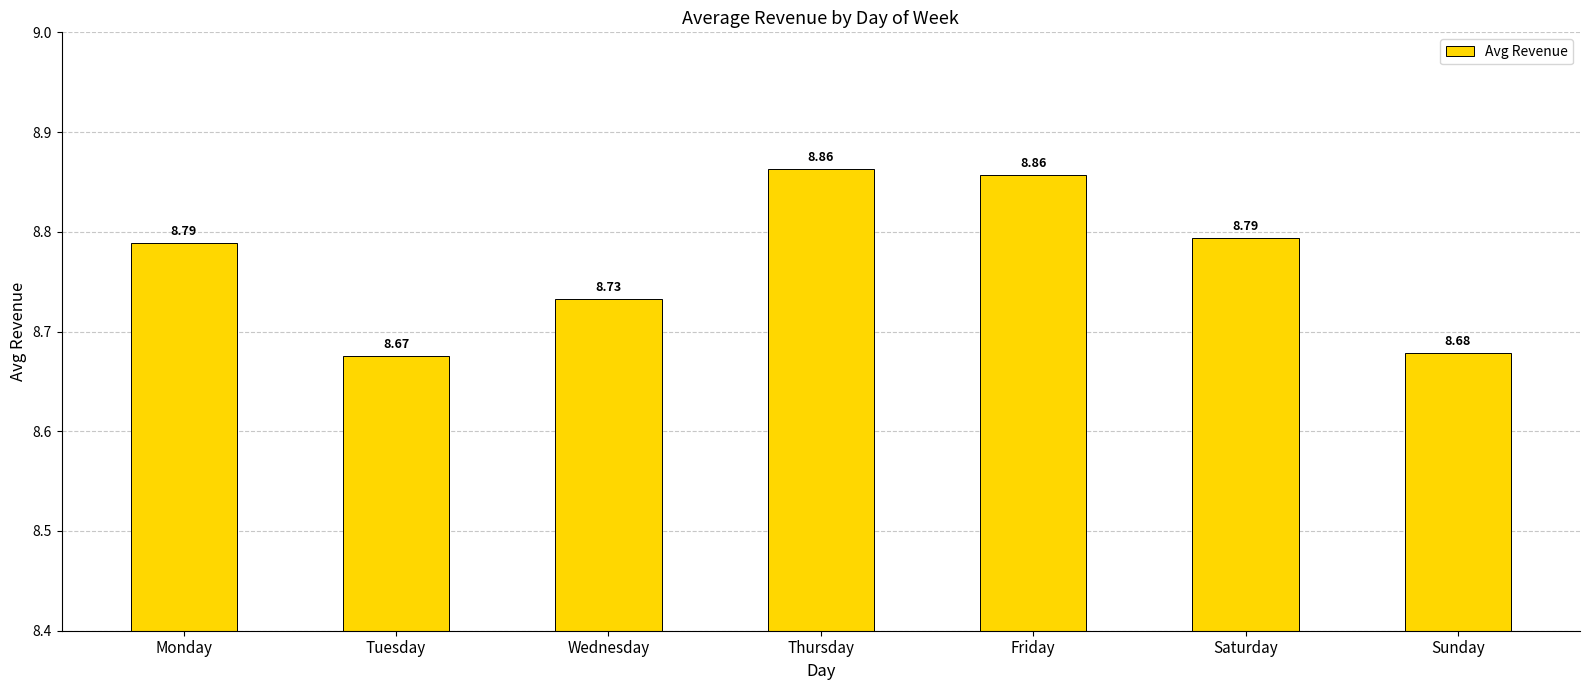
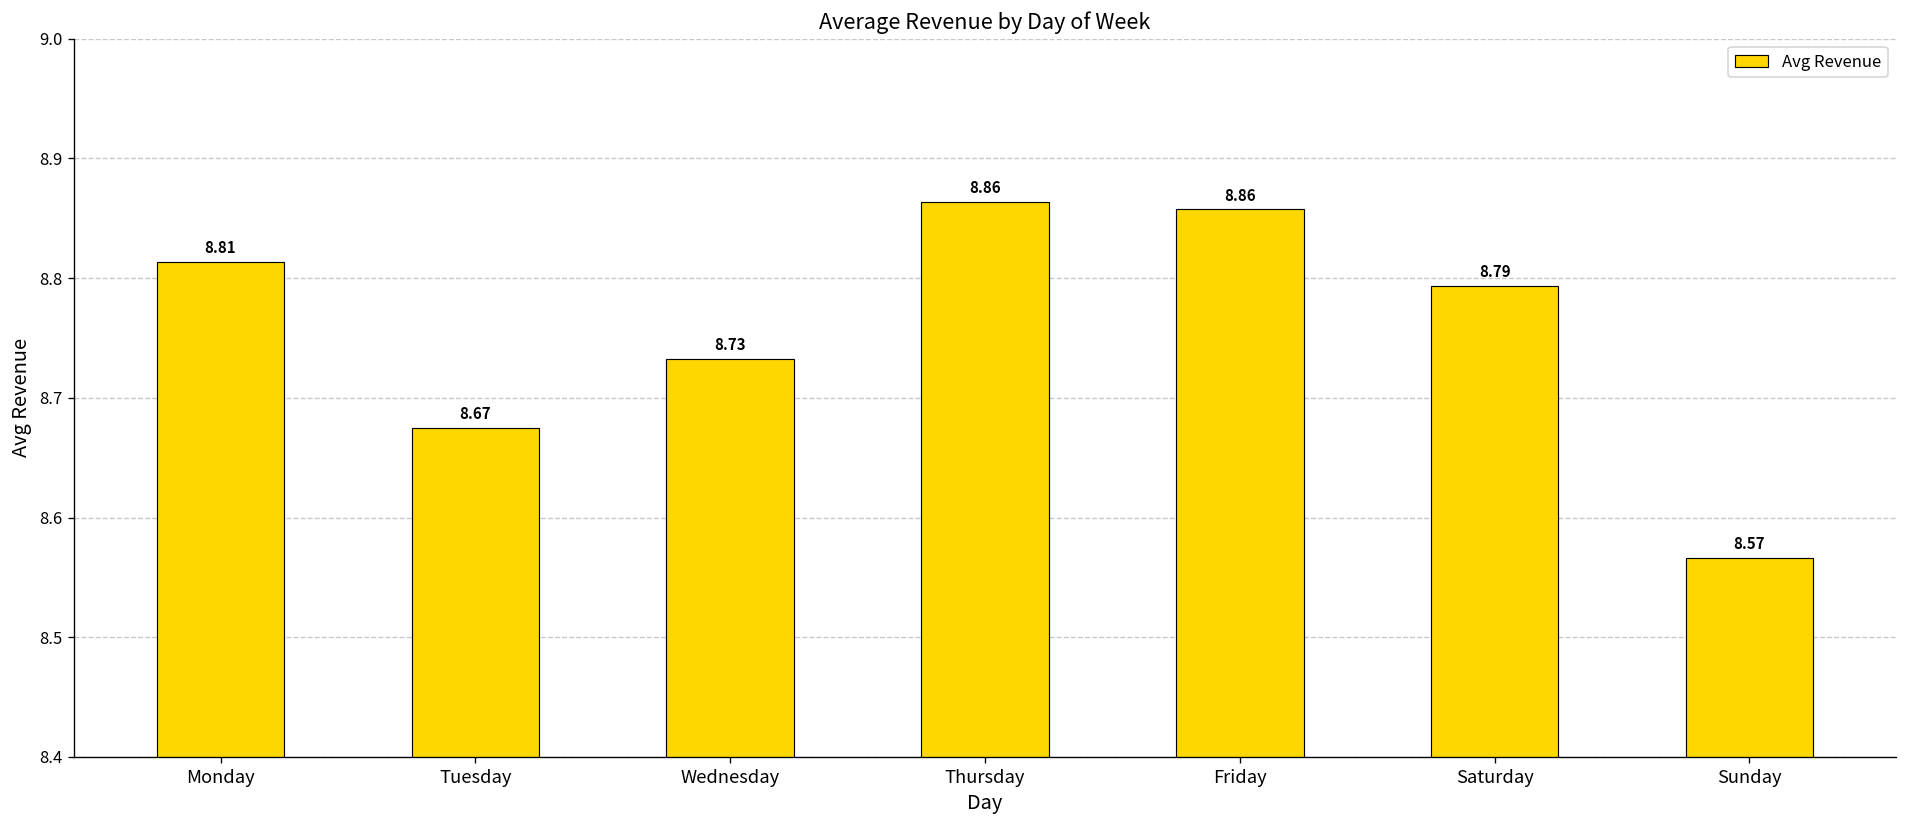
Monday: 8.79 -> 8.81
Sunday: 8.68 -> 8.57
